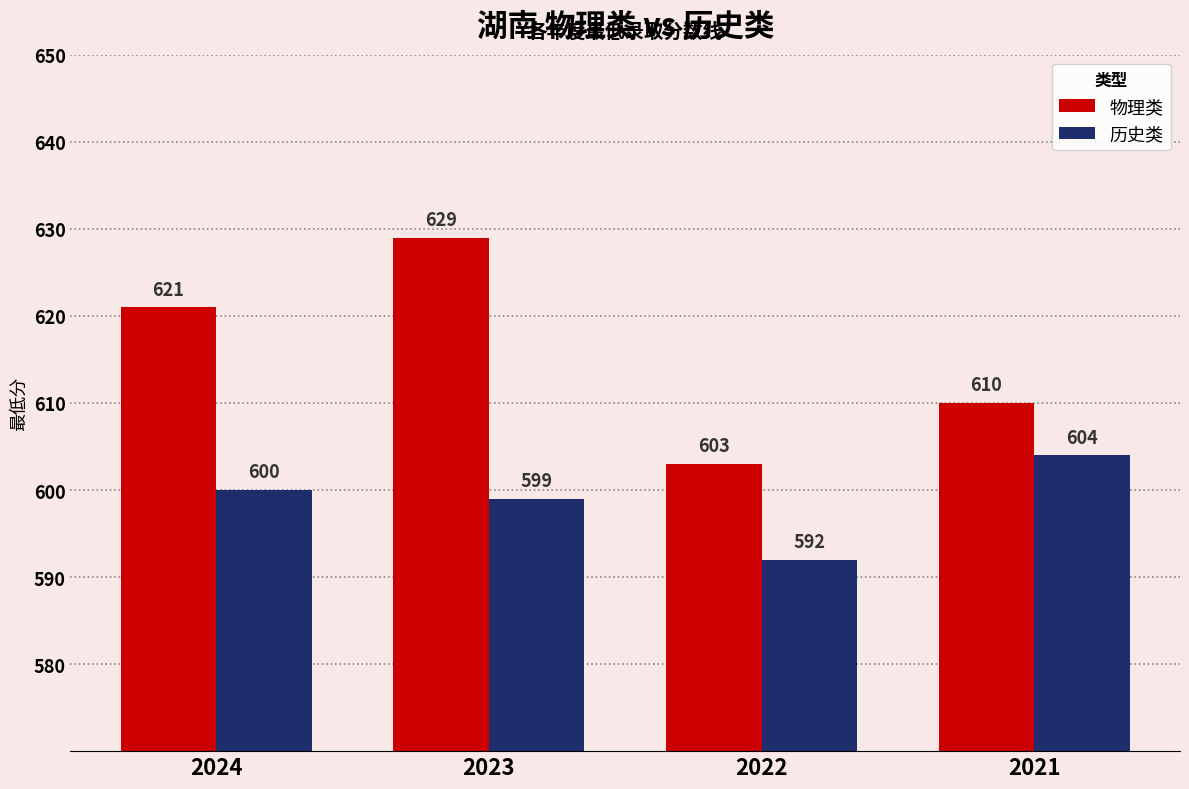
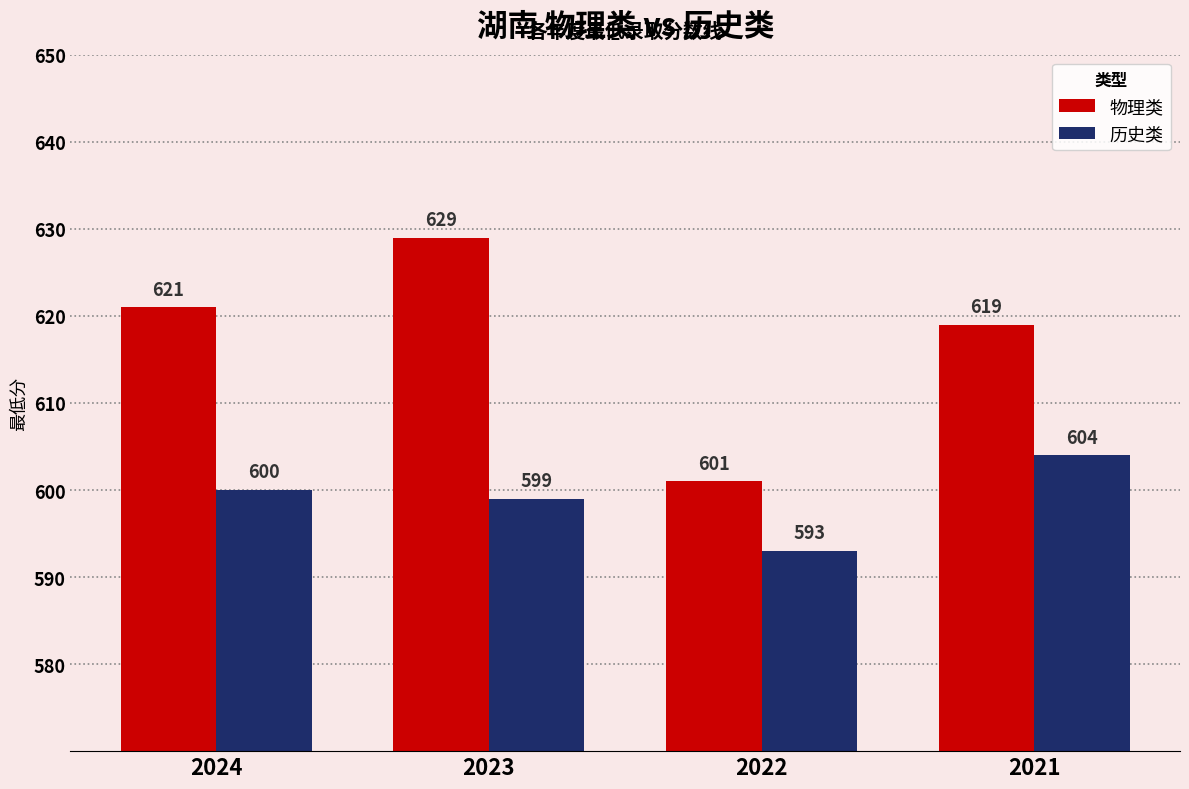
物理类, 2022: 603 -> 601
历史类, 2022: 592 -> 593
物理类, 2021: 610 -> 619
